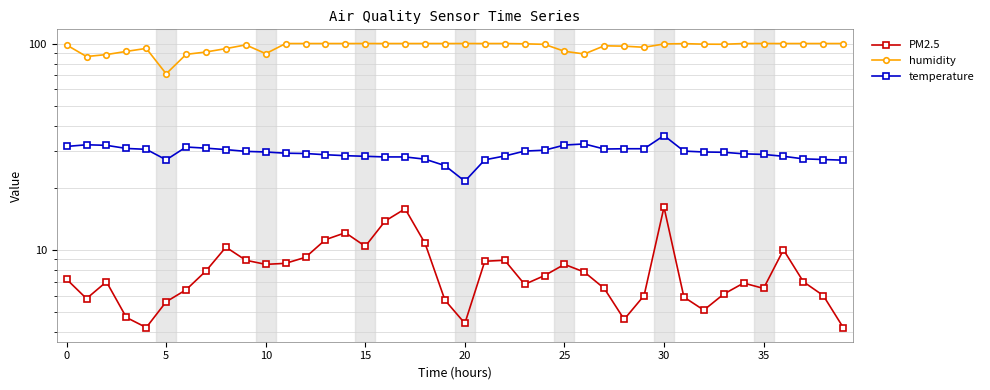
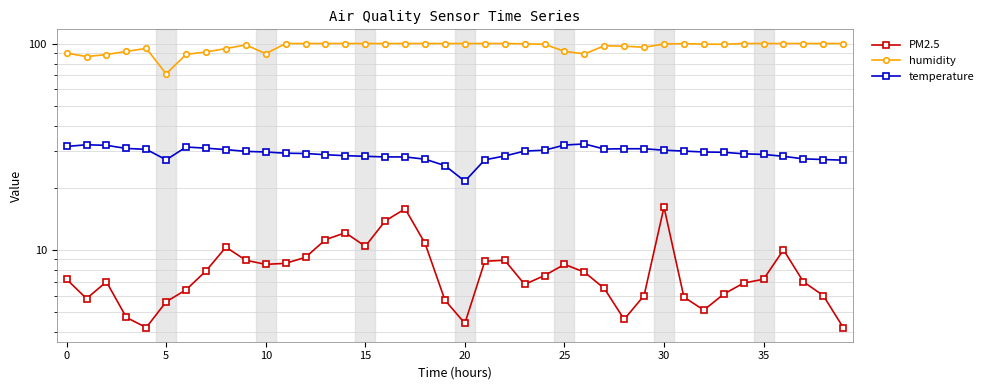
humidity, 0: 100 -> 90
temperature, 30: 36 -> 30
PM2.5, 35: 6.5 -> 7.2
